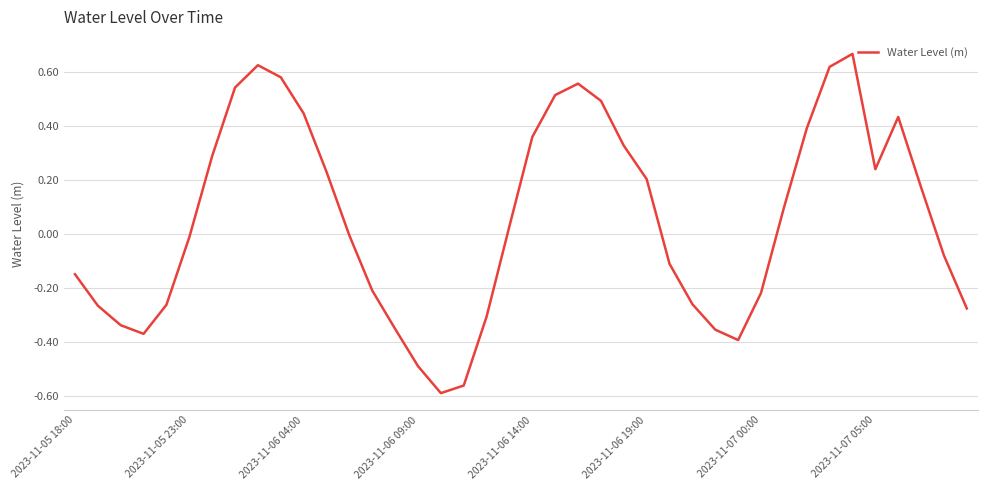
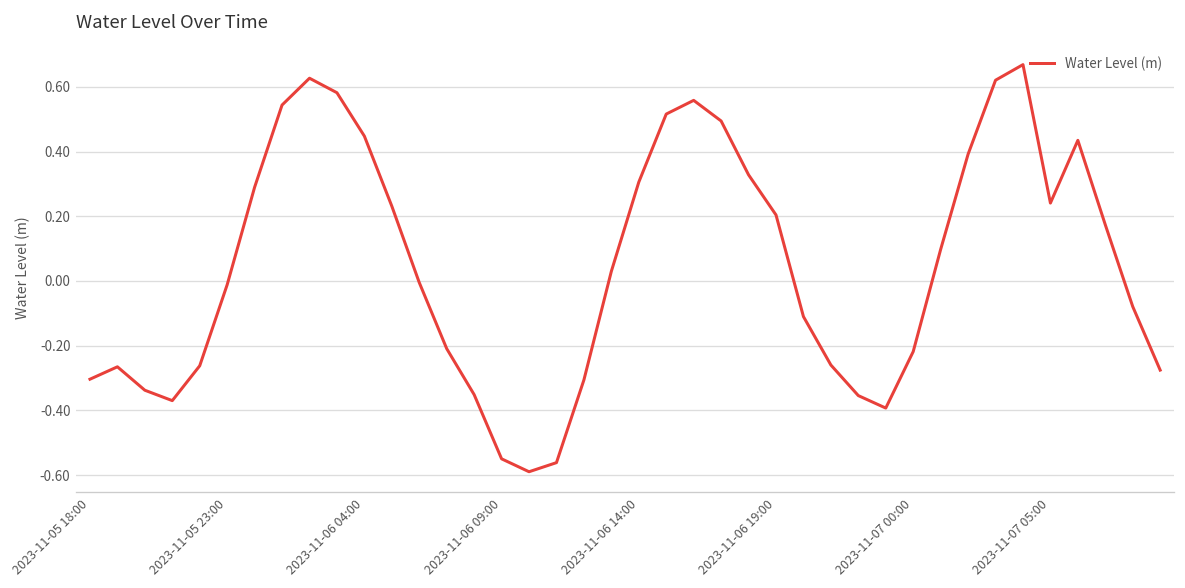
2023-11-05 18:00: -0.15 -> -0.30
2023-11-06 09:00: -0.49 -> -0.55
2023-11-06 14:00: 0.36 -> 0.31
